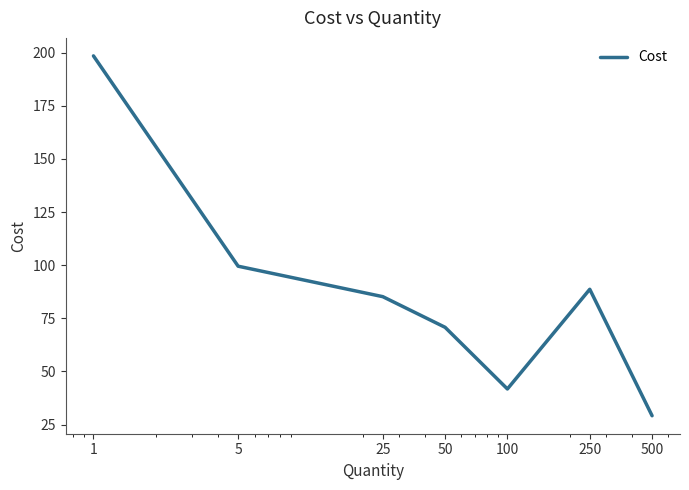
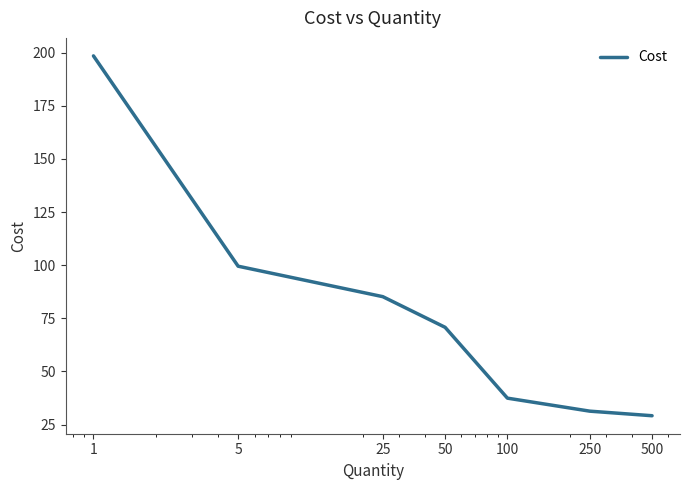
100: 42 -> 37
250: 89 -> 31
